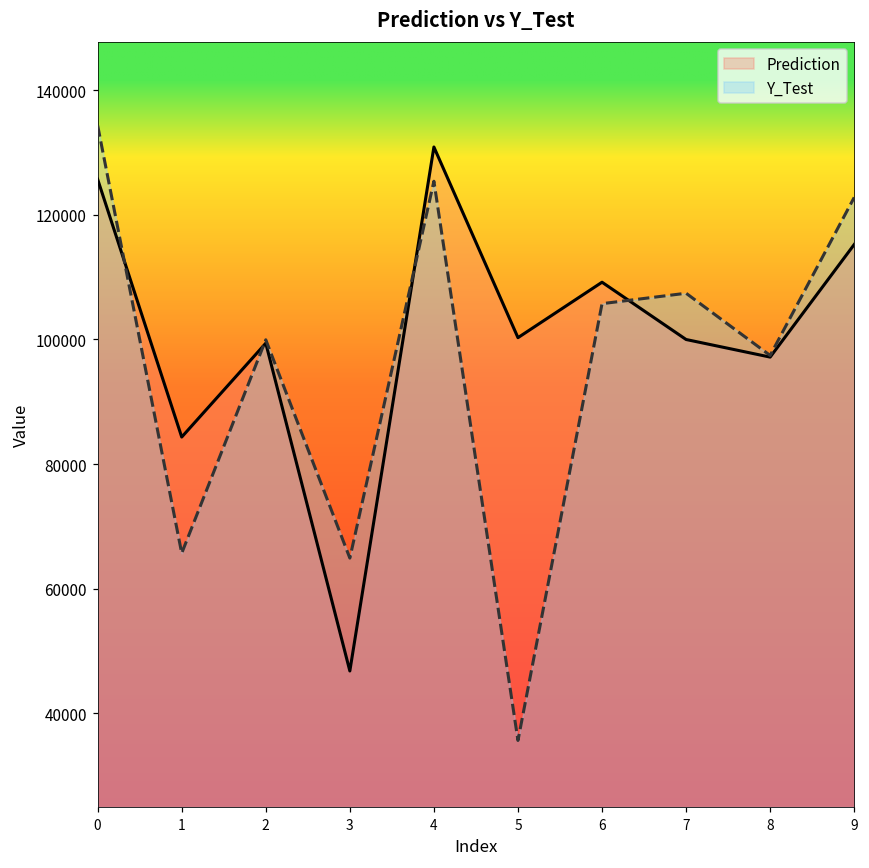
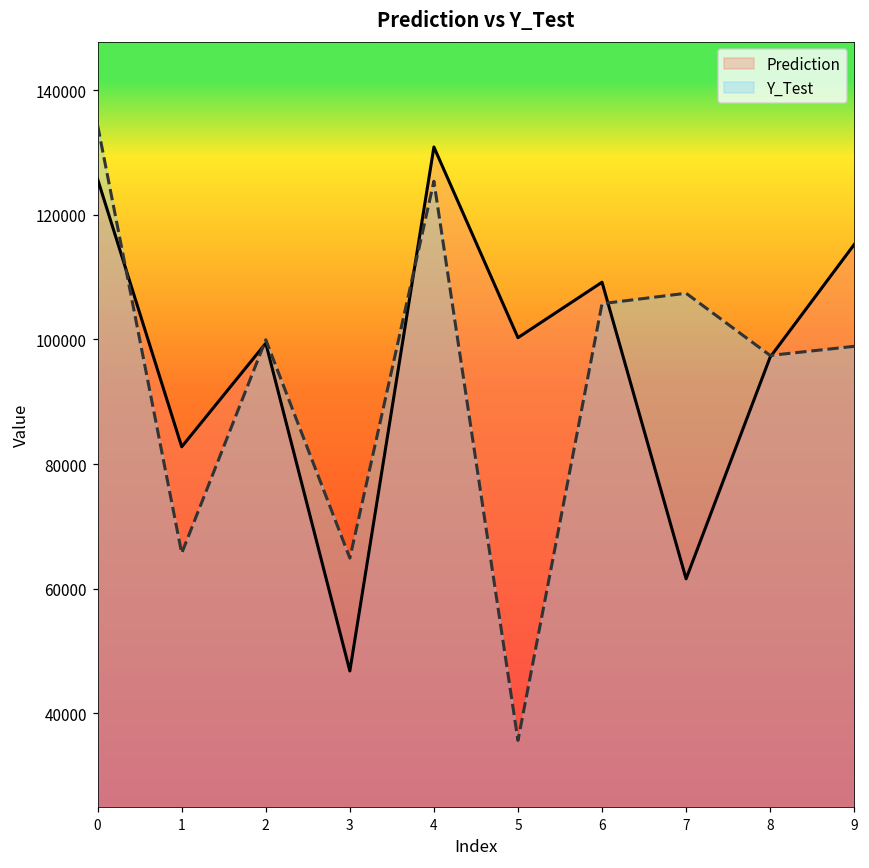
Prediction, 1: 84000 -> 83000
Prediction, 7: 100000 -> 62000
Y_Test, 9: 123000 -> 99000
